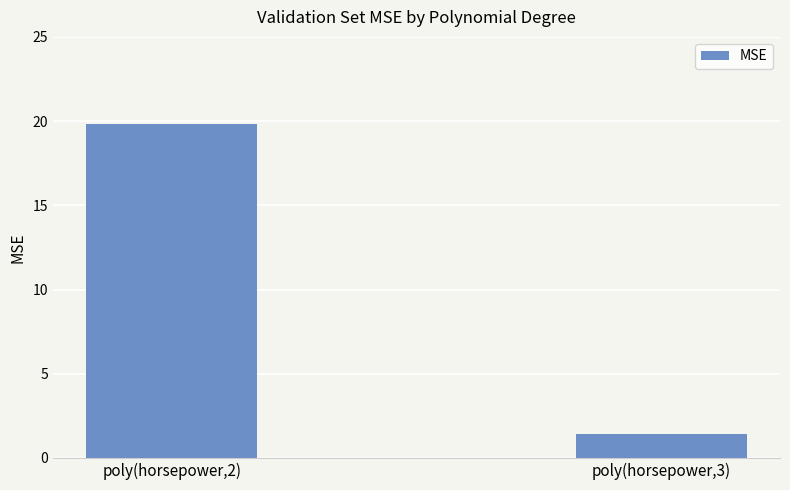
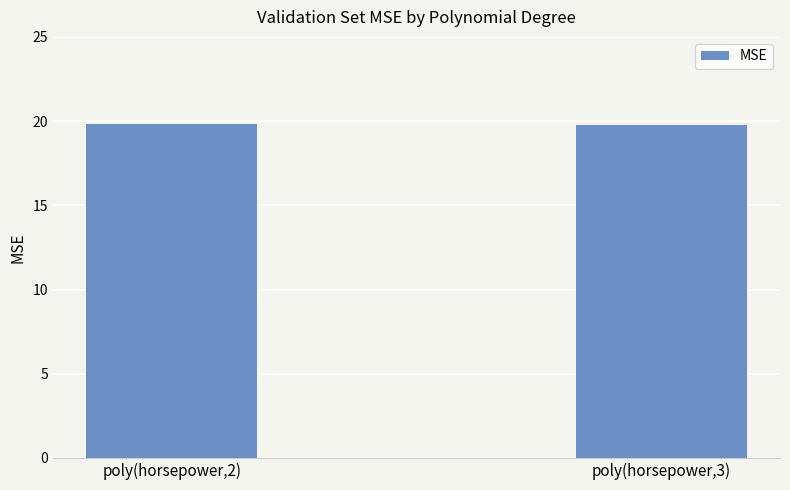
poly(horsepower,3): 1.4 -> 19.8
